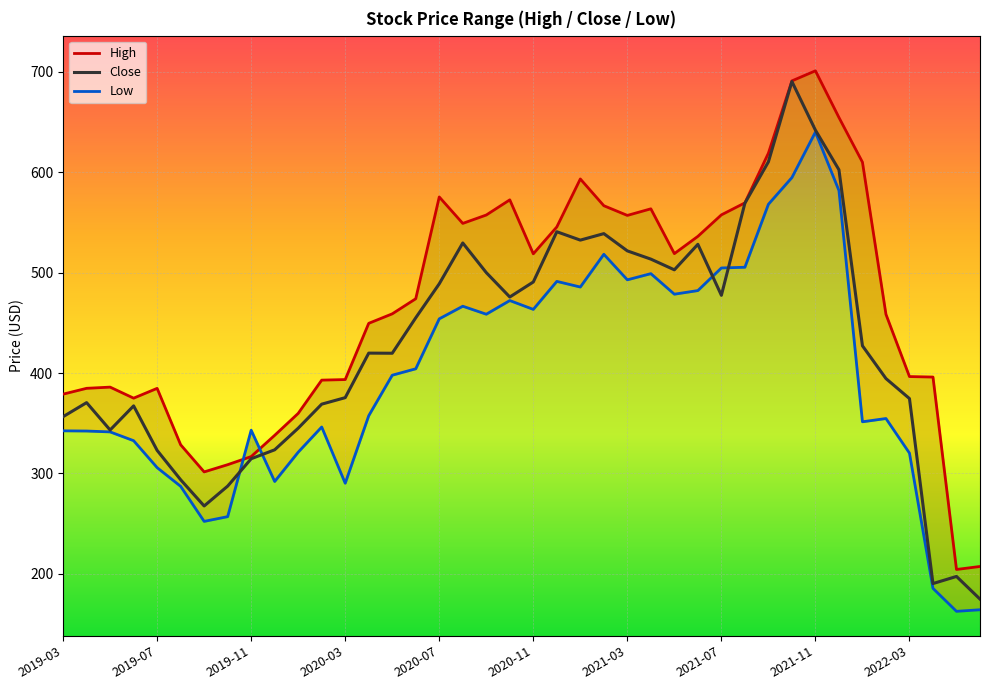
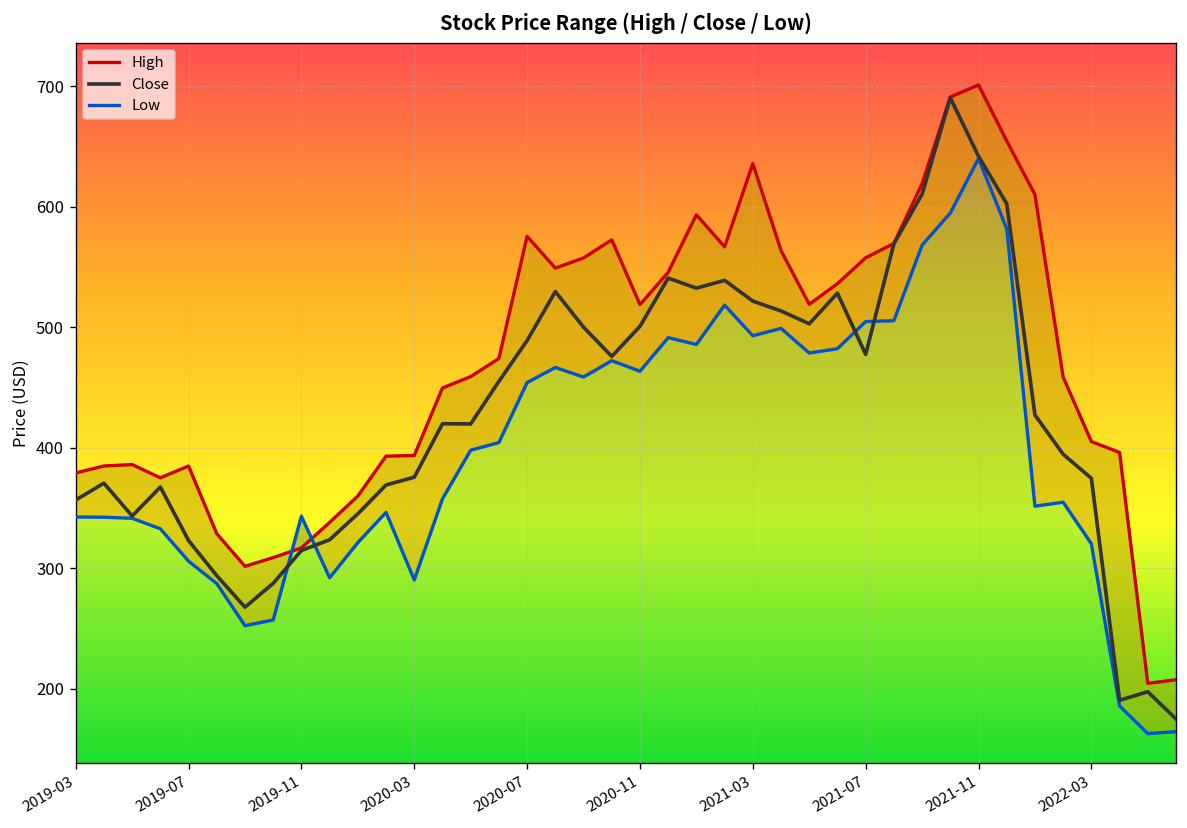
Close, 2020-11: 491 -> 501
High, 2021-03: 557 -> 636
High, 2022-03: 397 -> 405
